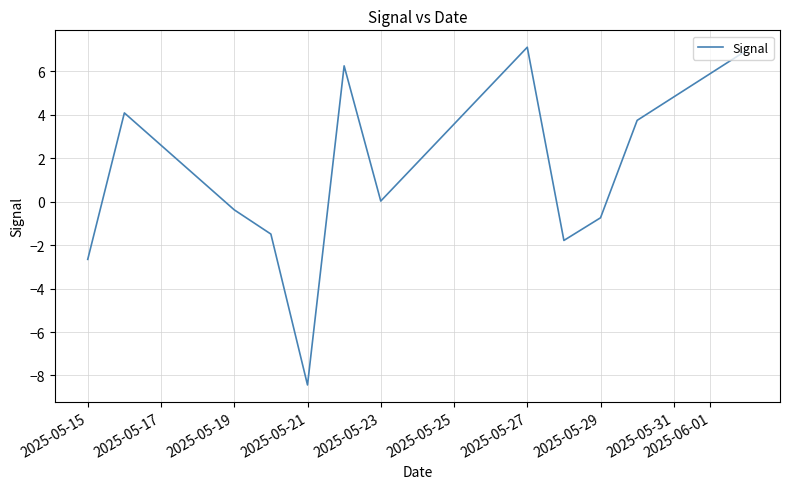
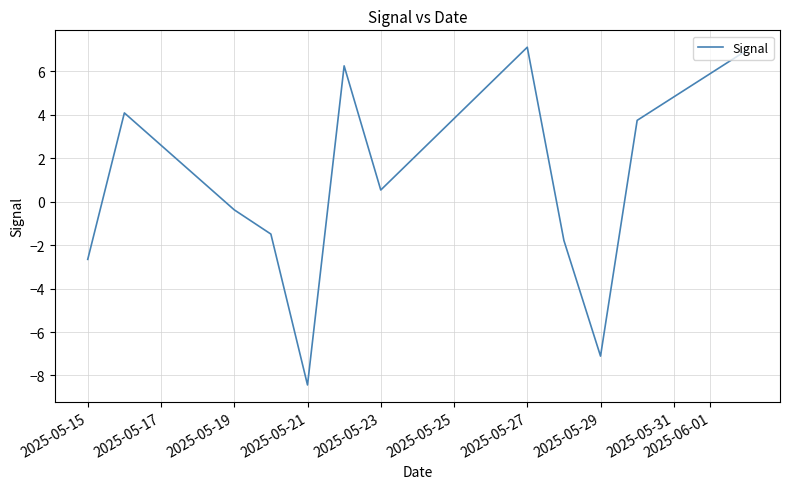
2025-05-23: 0.0 -> 0.5
2025-05-29: -0.7 -> -7.1
